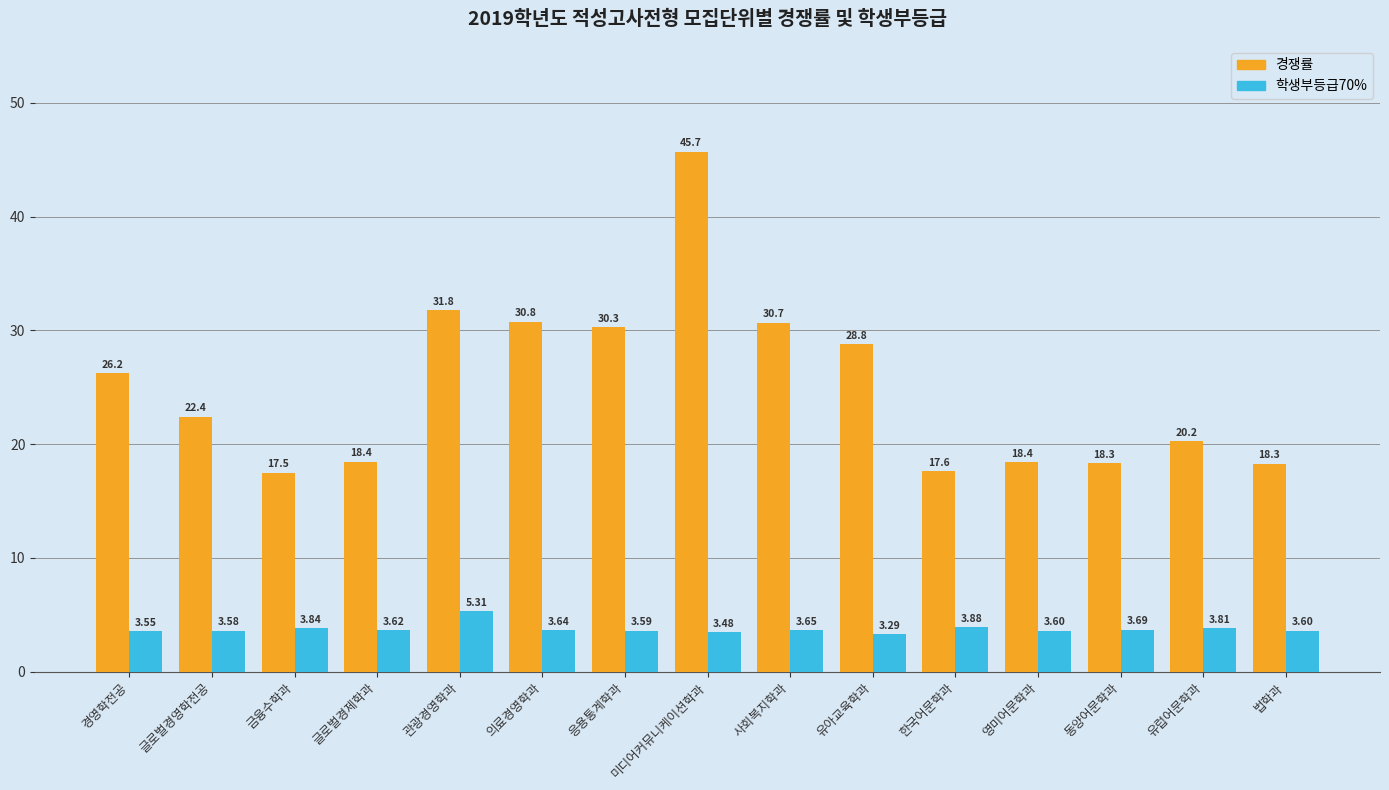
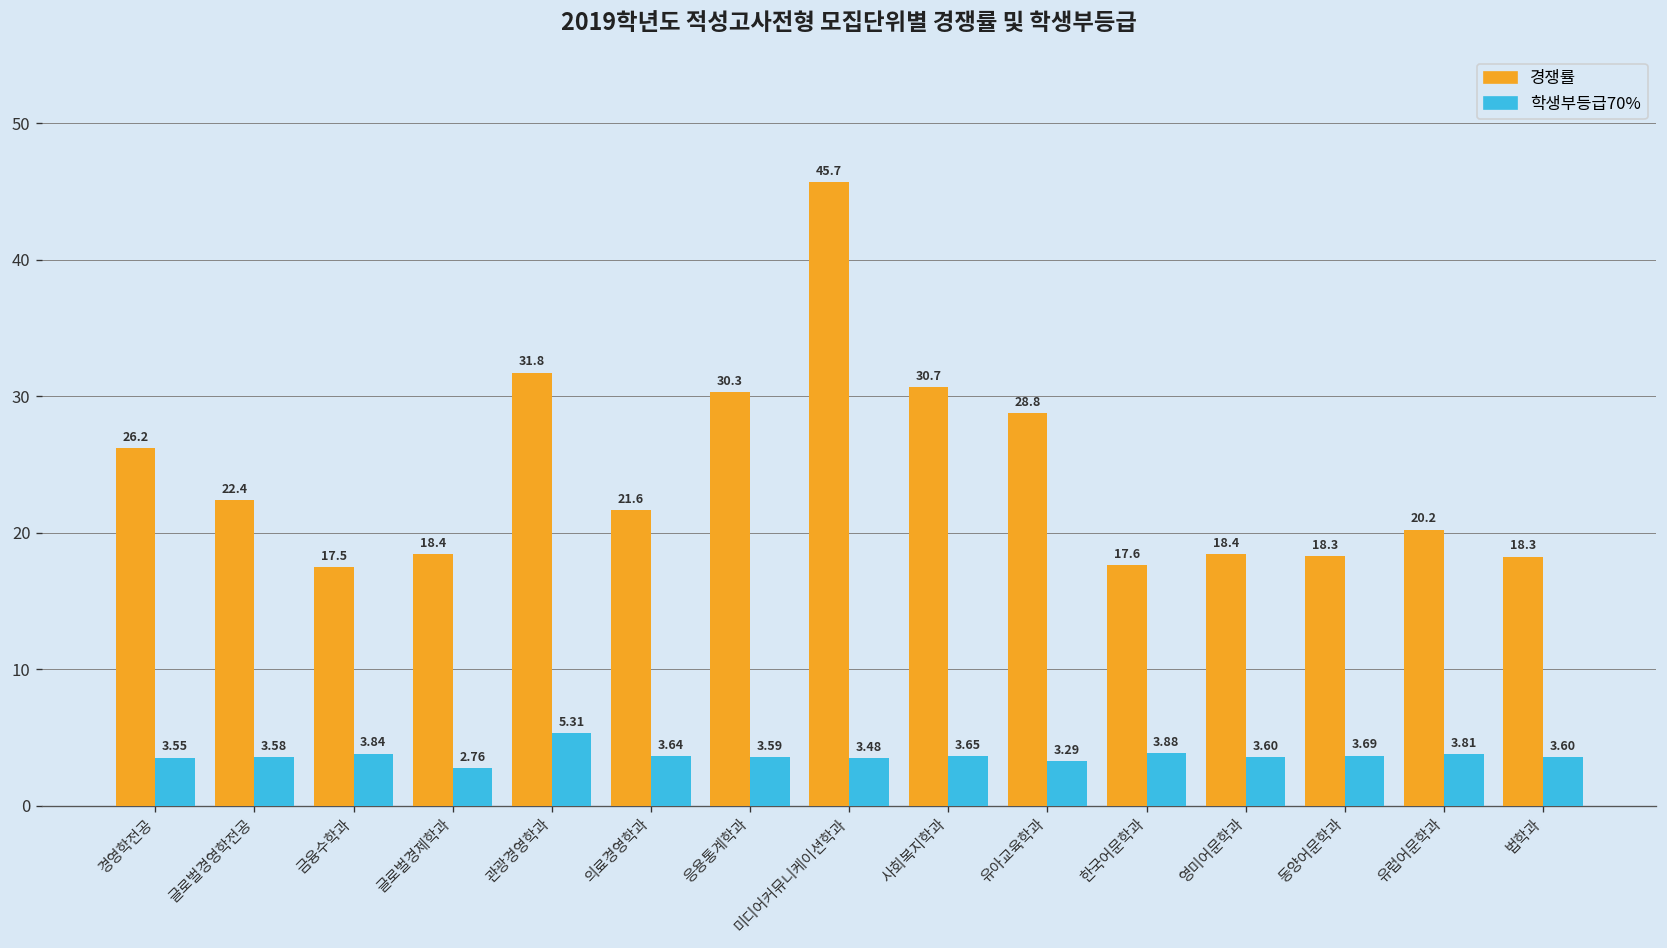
학생부등급70%, 글로벌경제학과: 3.62 -> 2.76
경쟁률, 의료경영학과: 30.8 -> 21.6
